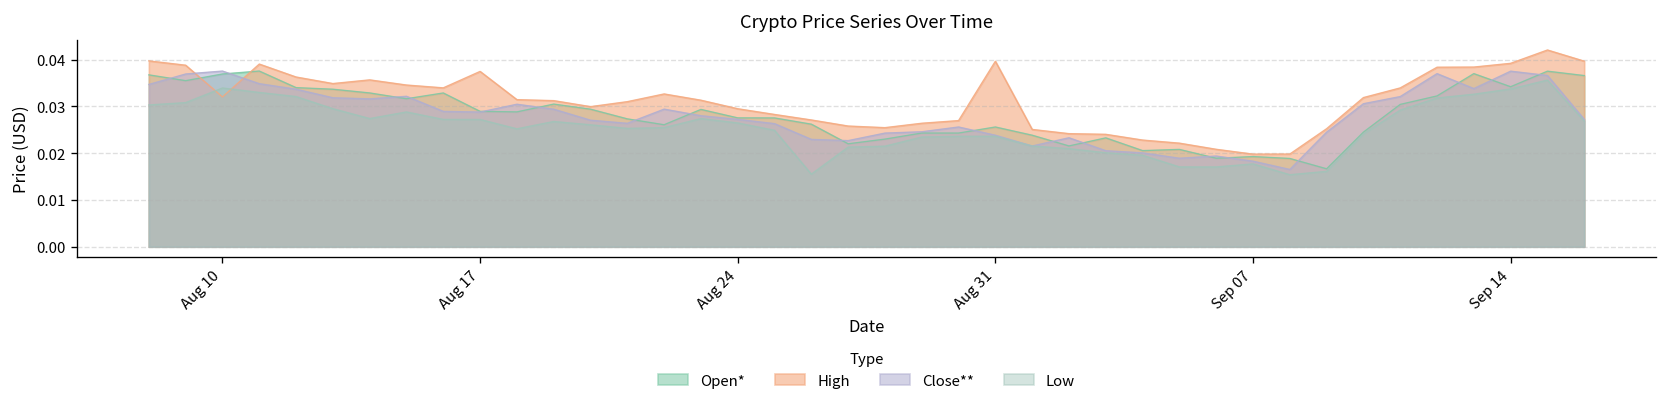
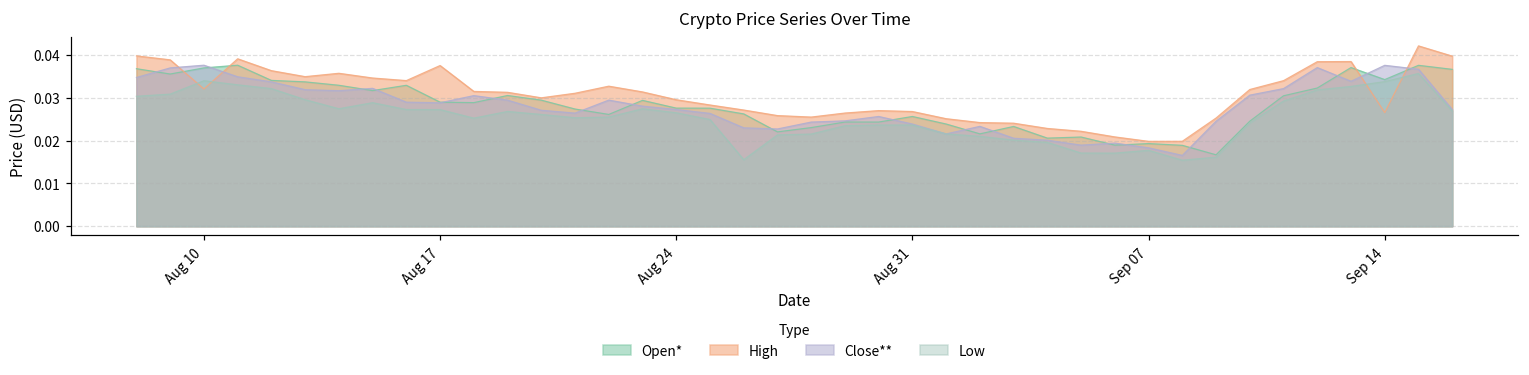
High, Aug 31: 0.040 -> 0.027
High, Sep 14: 0.039 -> 0.027
